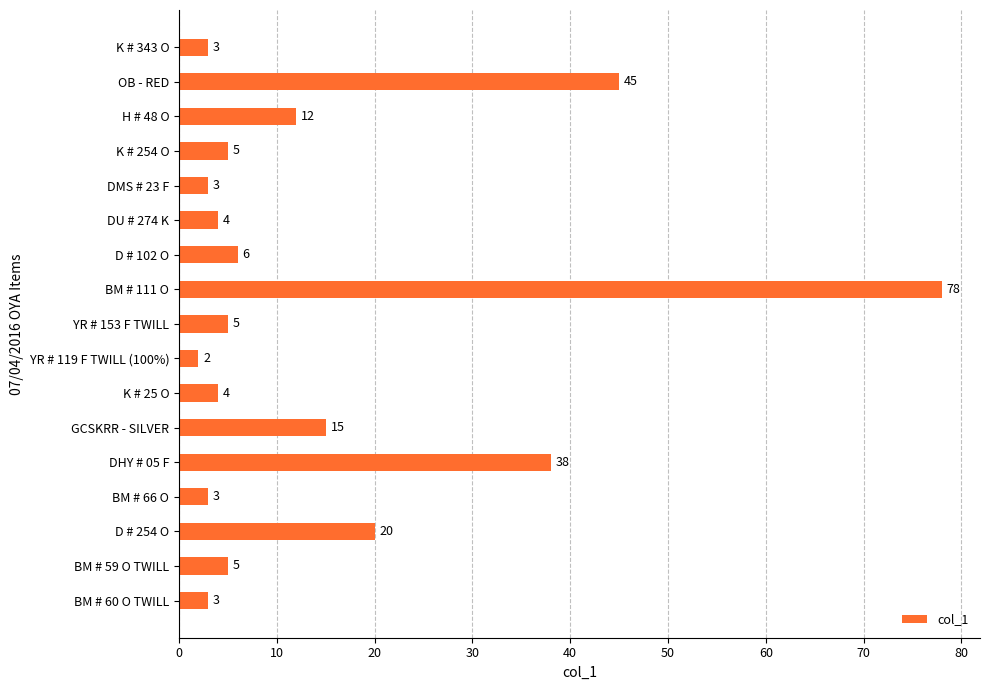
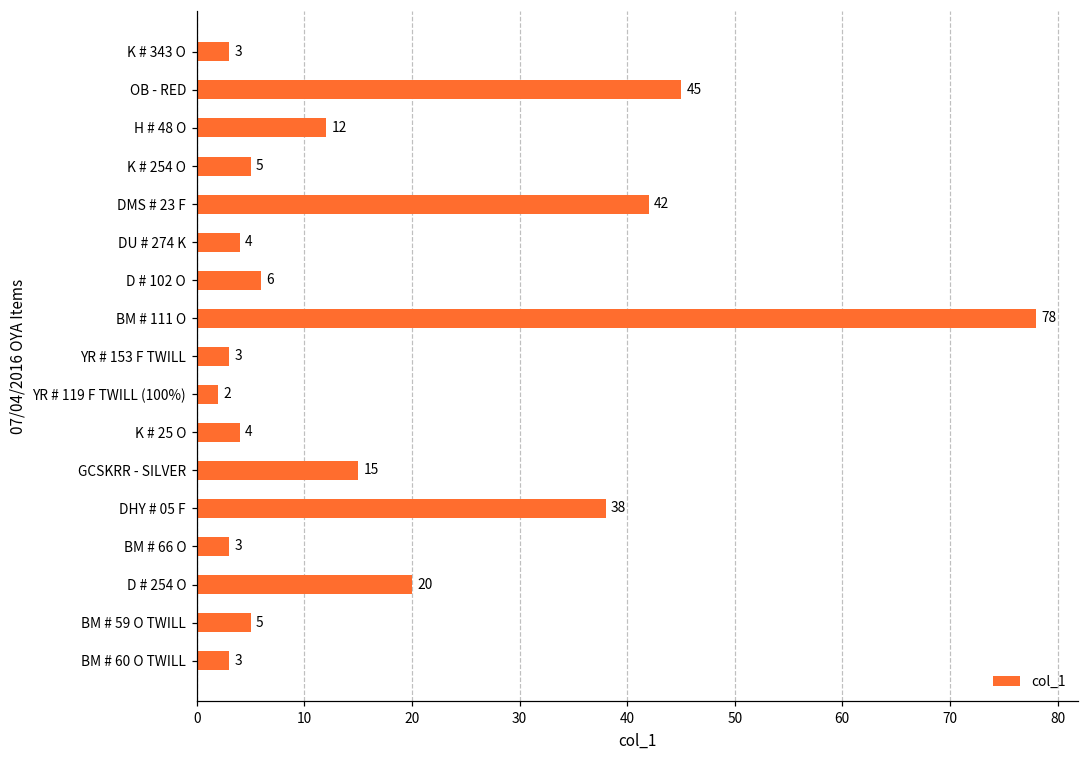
DMS # 23 F: 3 -> 42
YR # 153 F TWILL: 5 -> 3
